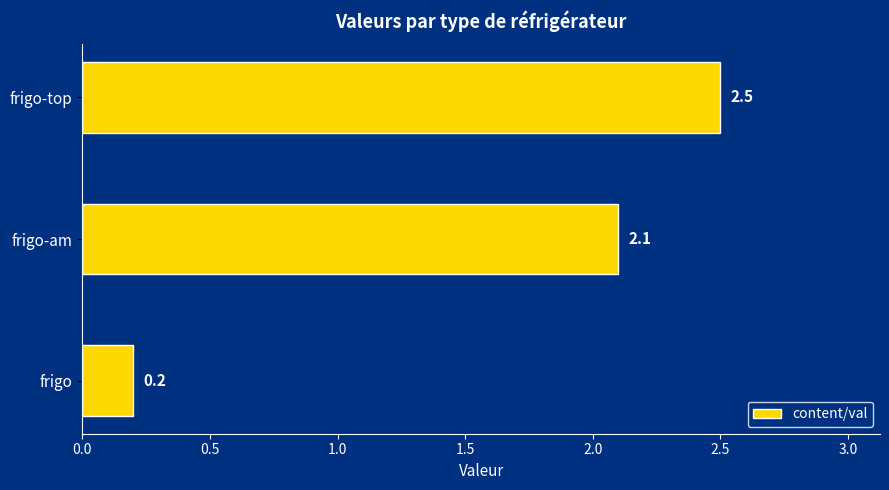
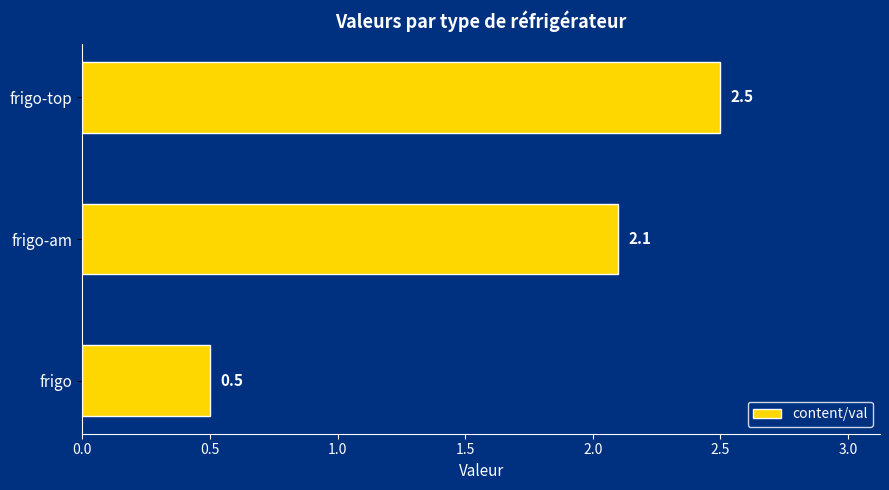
frigo: 0.2 -> 0.5
